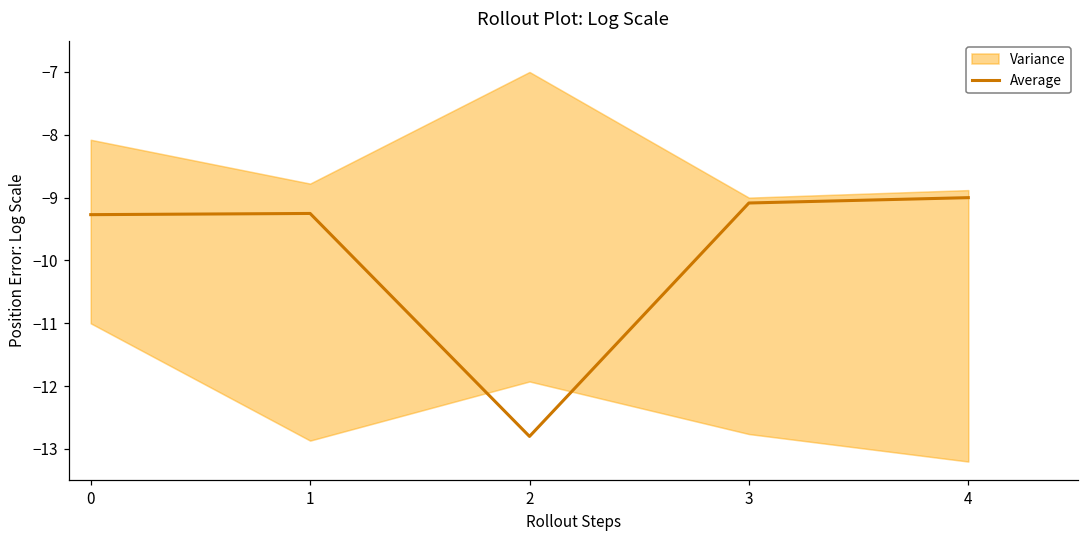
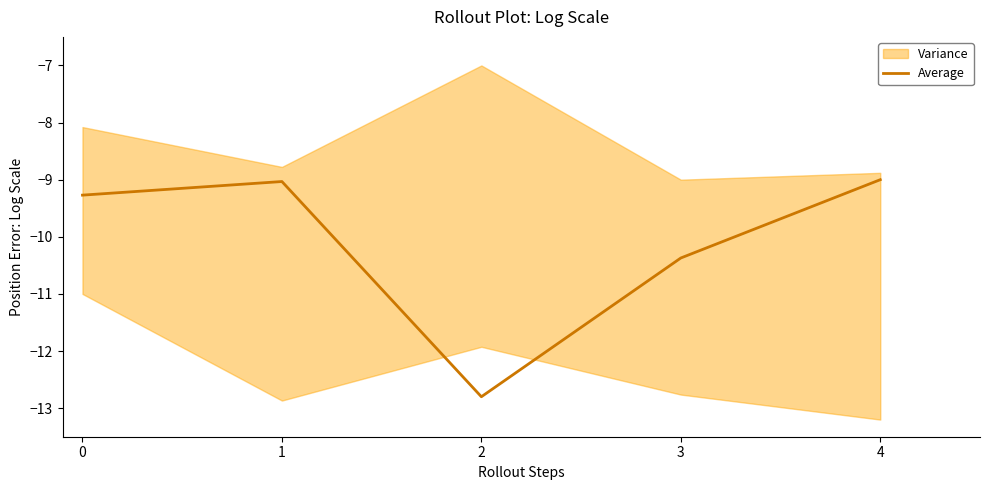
Average, 1: -9.3 -> -9.0
Average, 3: -9.1 -> -10.4
